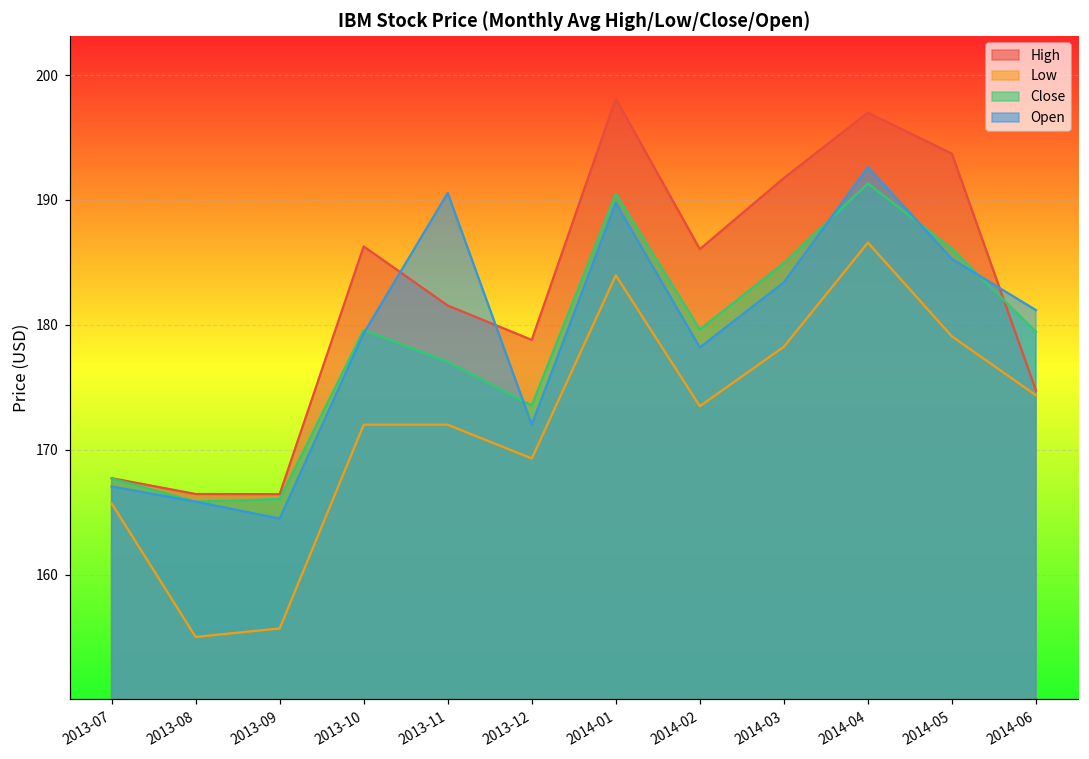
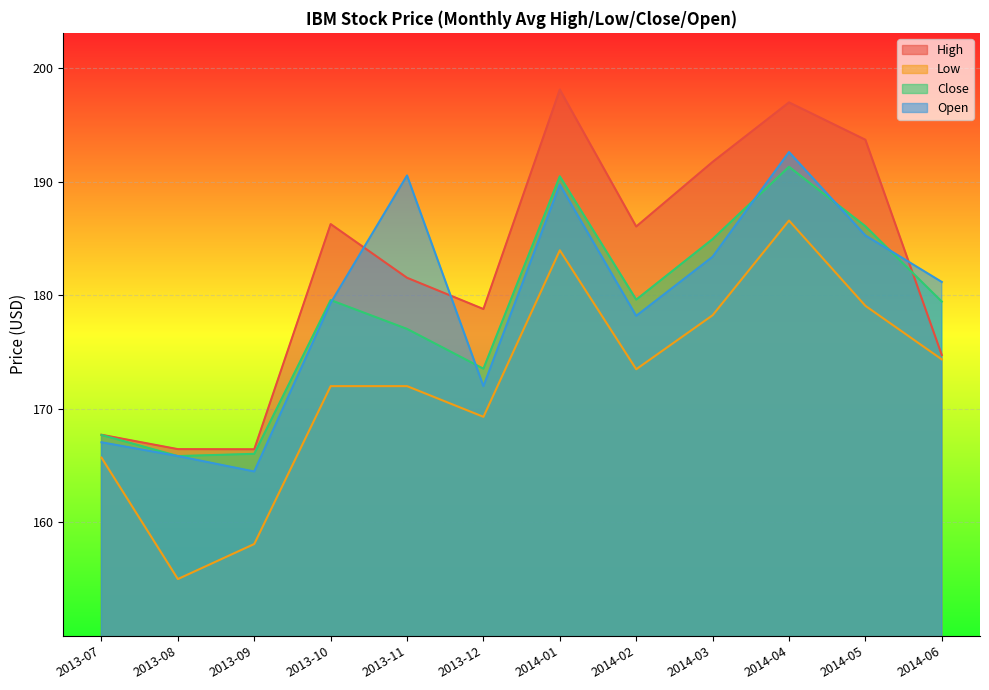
Low, 2013-09: 155.7 -> 158.1
